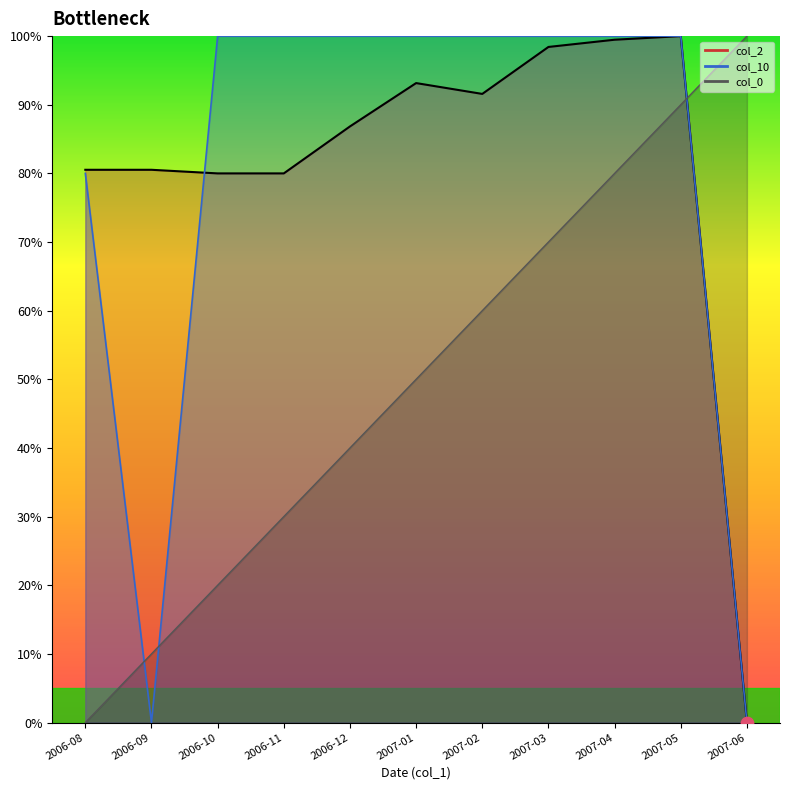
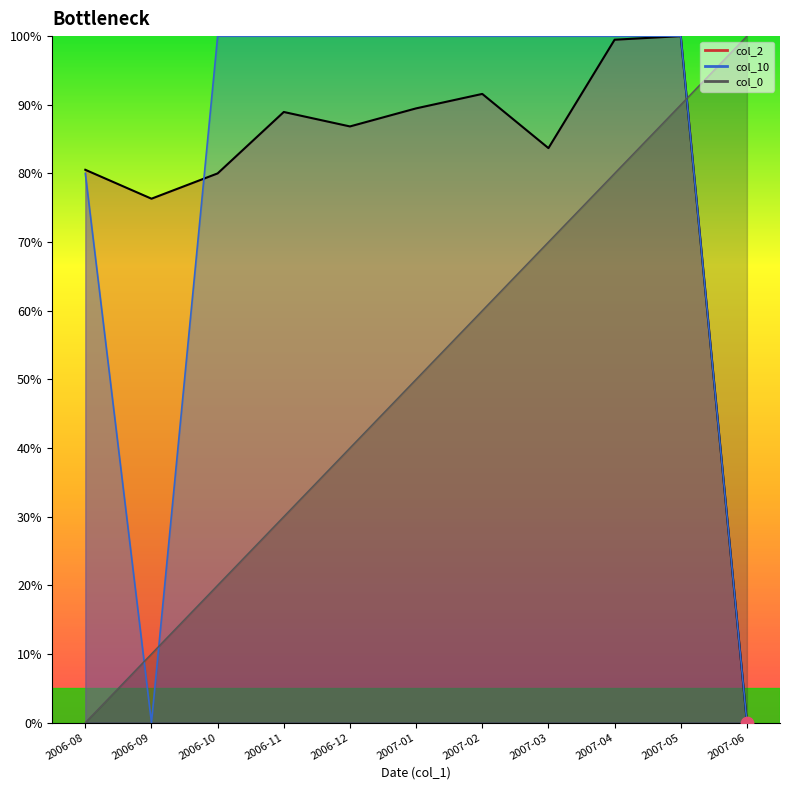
col_2, 2006-09: 81% -> 76%
col_2, 2006-11: 80% -> 89%
col_2, 2007-01: 93% -> 89%
col_2, 2007-03: 98% -> 84%
